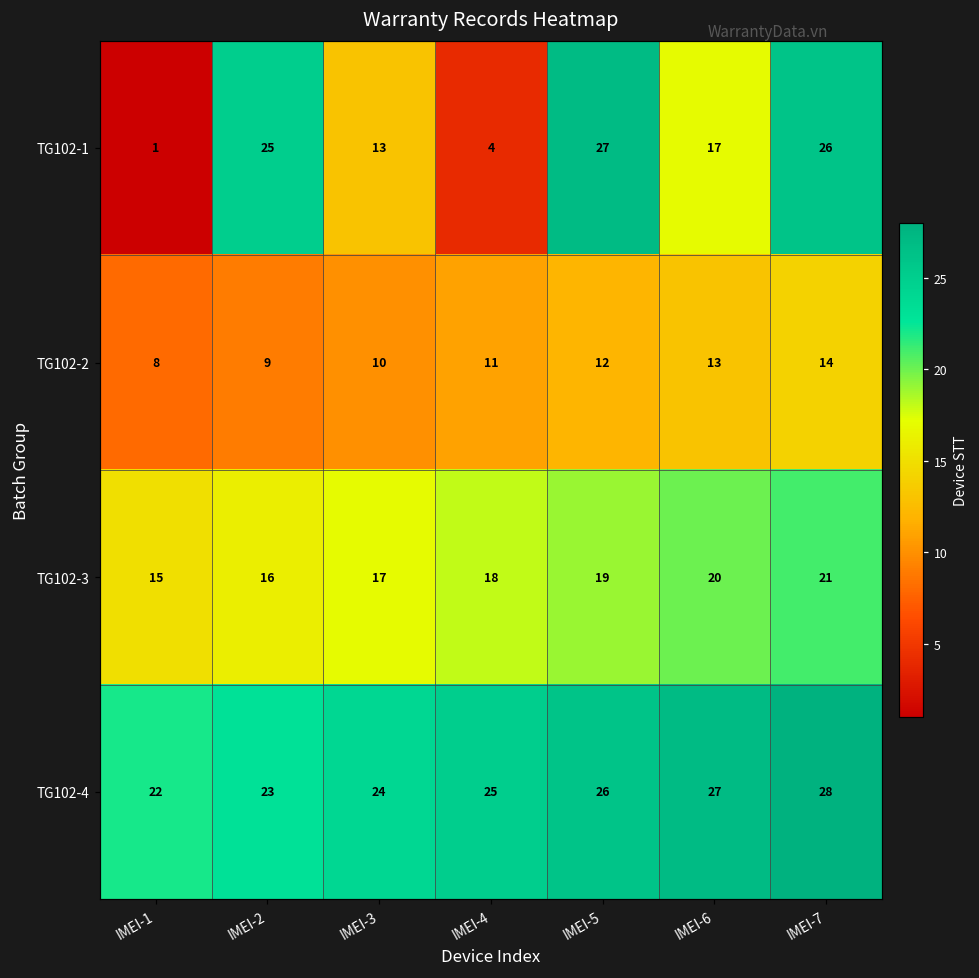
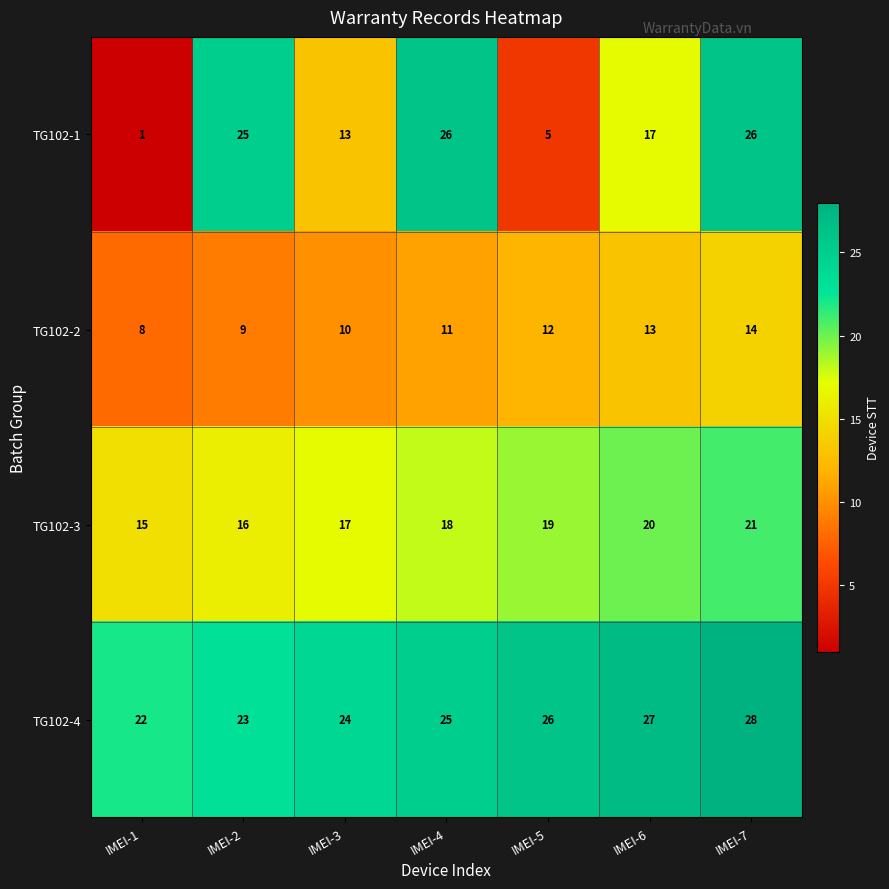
TG102-1, IMEI-4: 4 -> 26
TG102-1, IMEI-5: 27 -> 5
